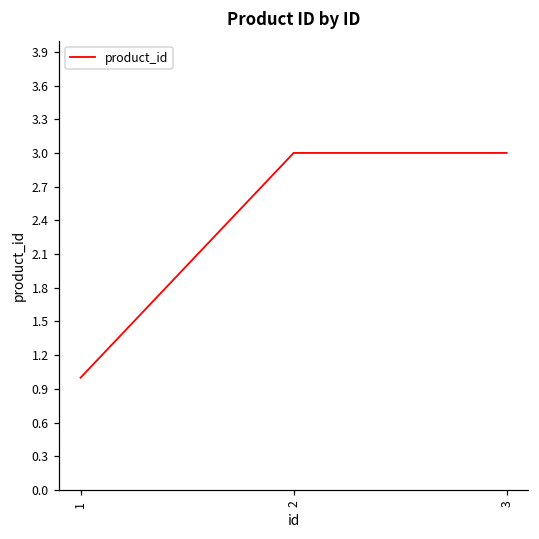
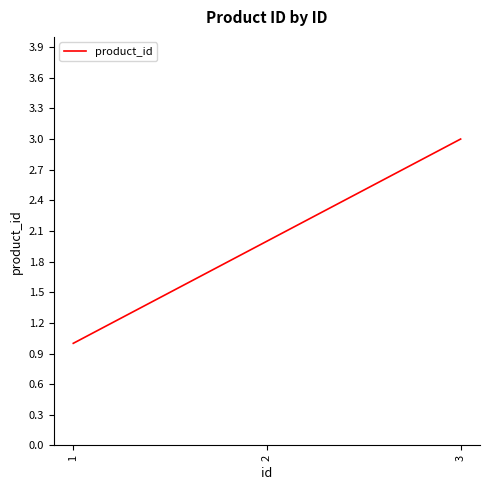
2: 3 -> 2
